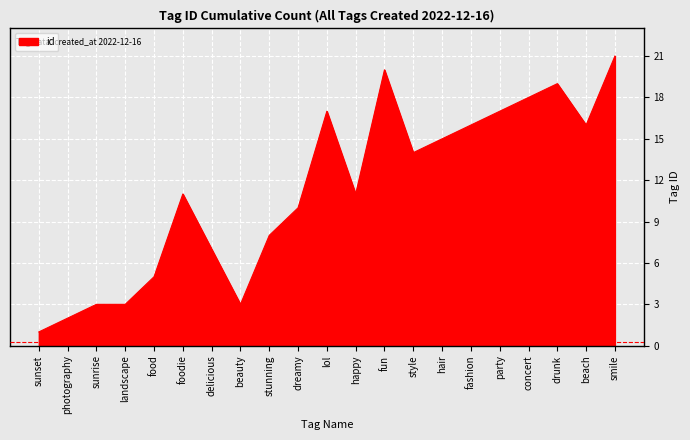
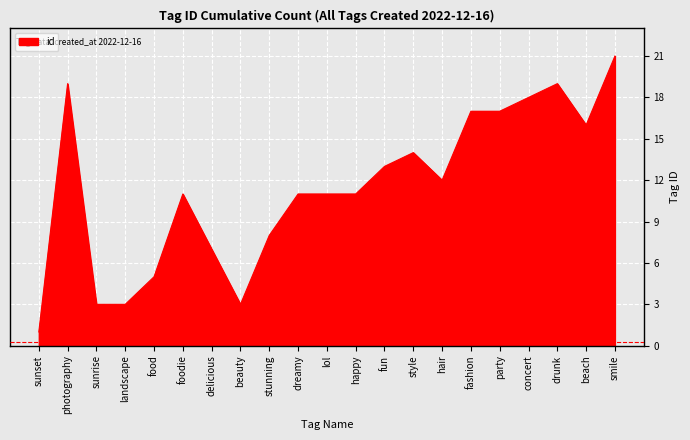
photography: 2 -> 19
dreamy: 10 -> 11
lol: 17 -> 11
fun: 20 -> 13
hair: 15 -> 12
fashion: 16 -> 17
